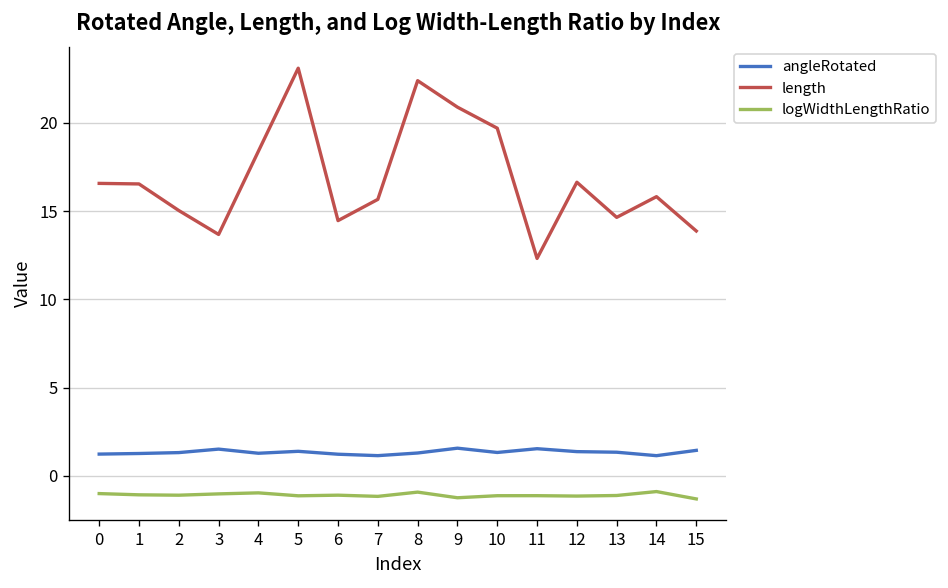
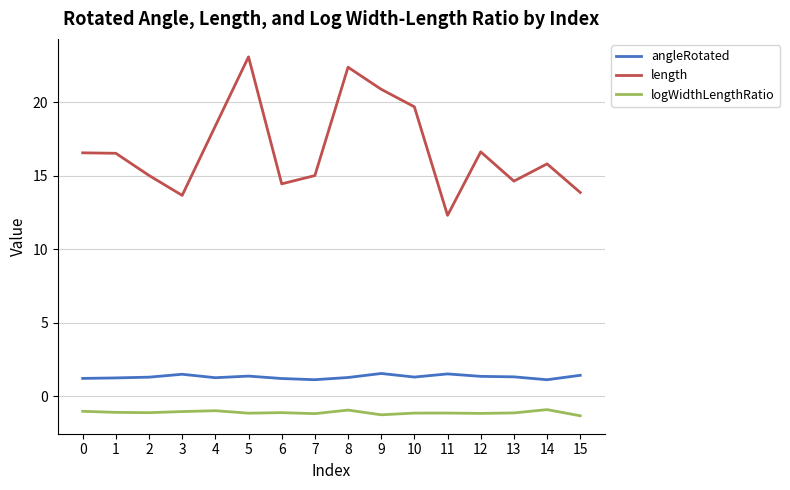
length, 7: 15.7 -> 15.0
